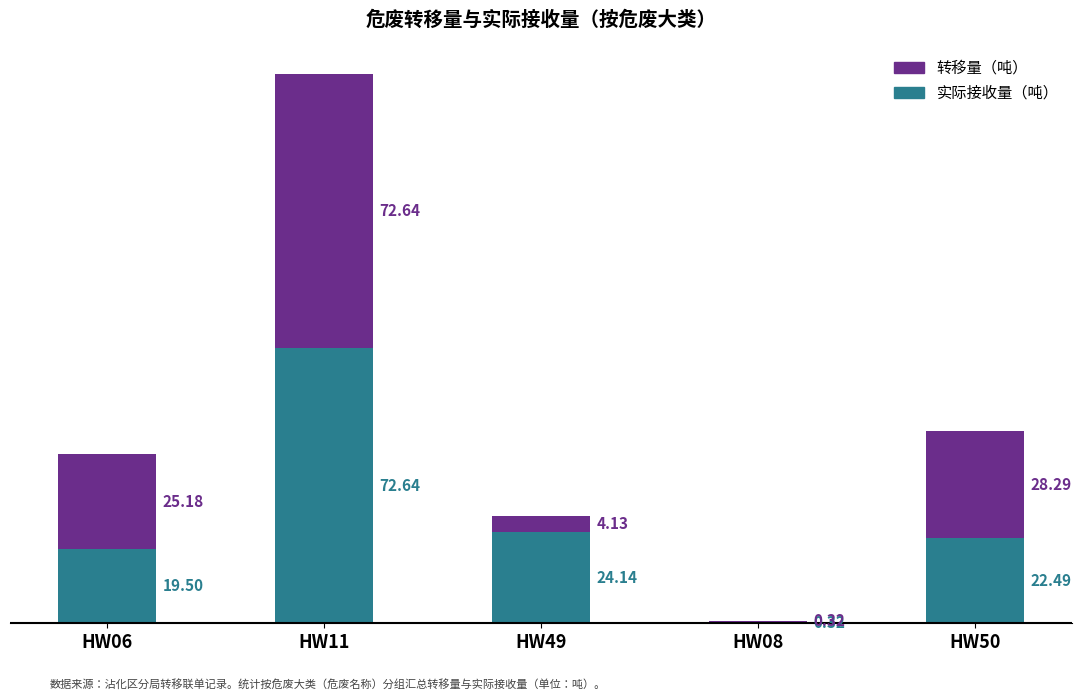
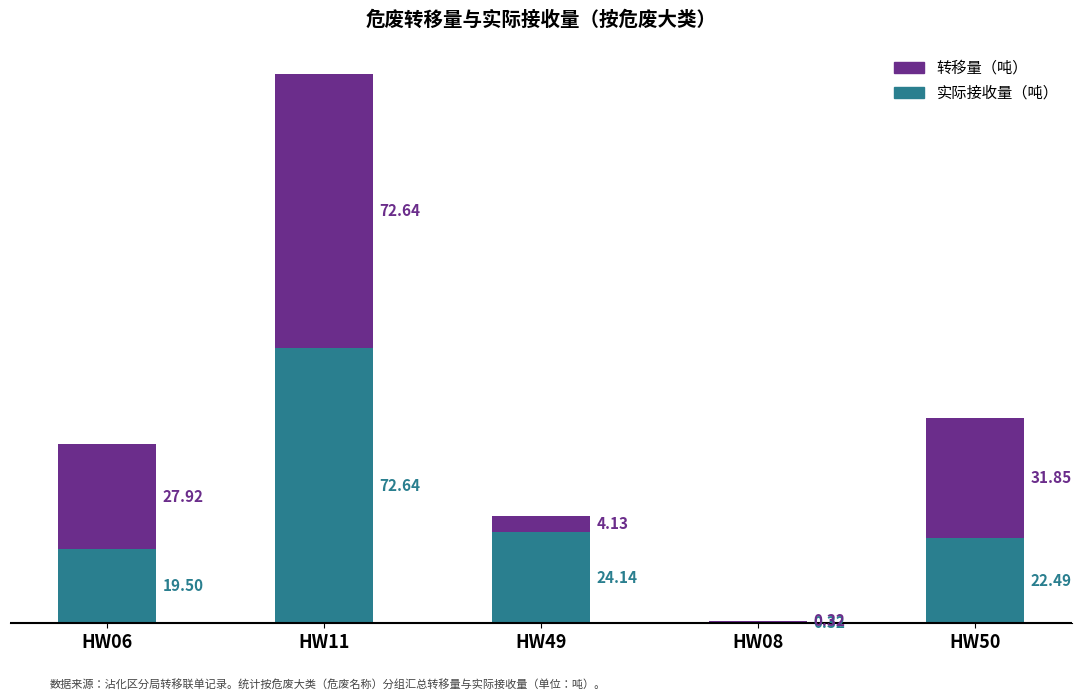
转移量（吨）, HW06: 25.18 -> 27.92
转移量（吨）, HW50: 28.29 -> 31.85
